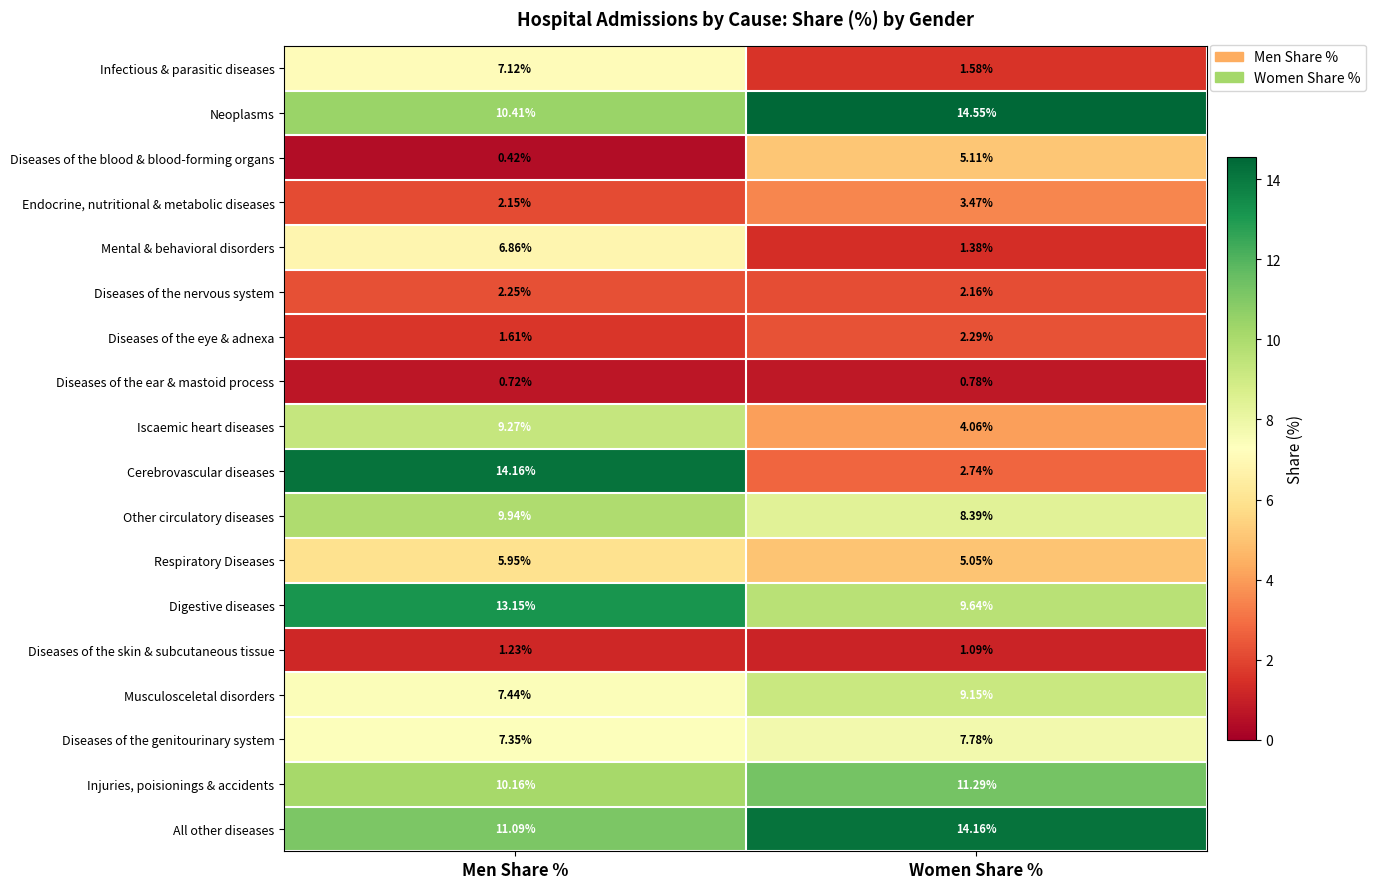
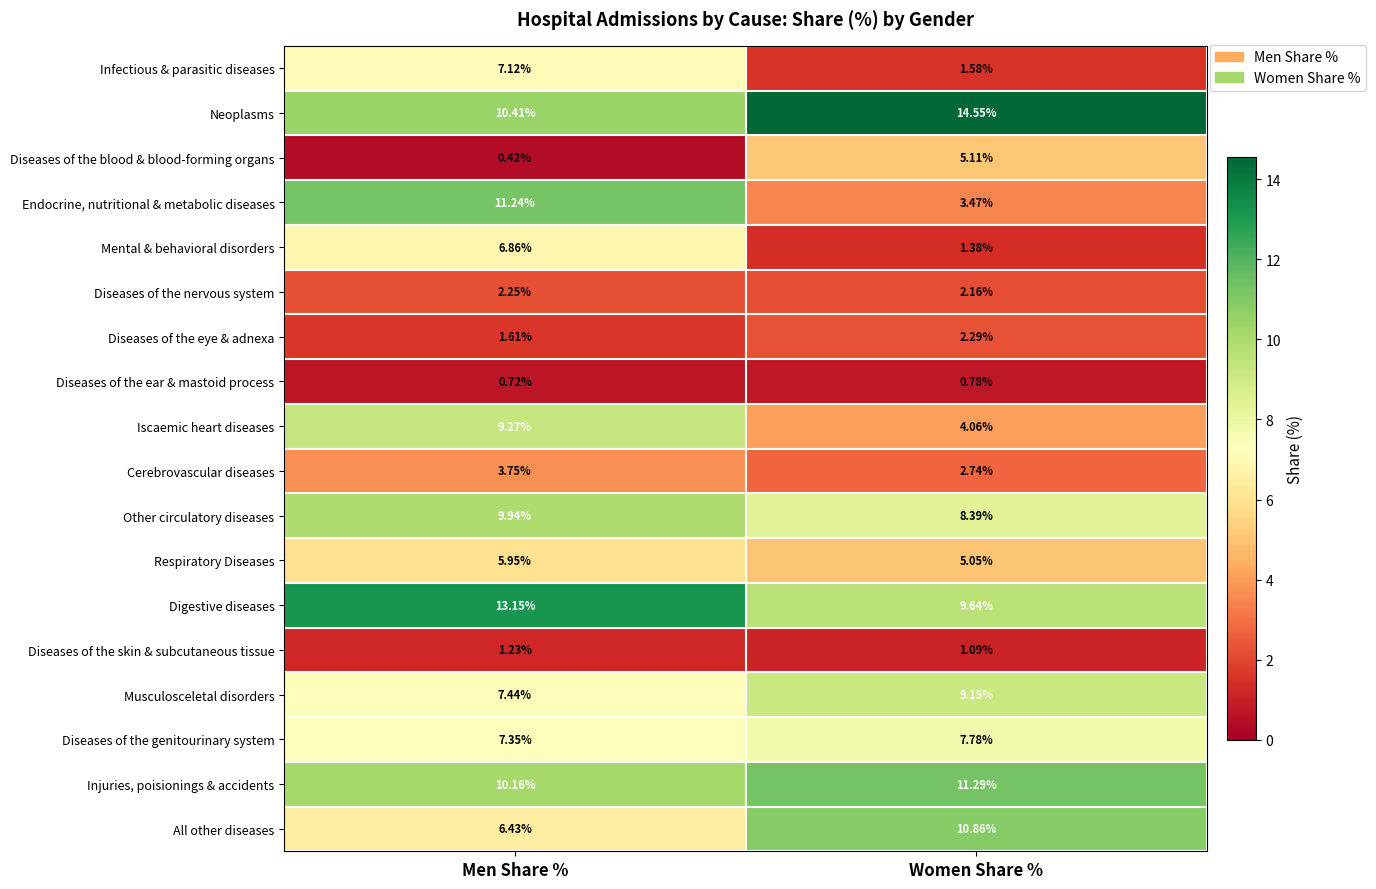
Endocrine, nutritional & metabolic diseases, Men Share %: 2.15% -> 11.24%
Cerebrovascular diseases, Men Share %: 14.16% -> 3.75%
All other diseases, Men Share %: 11.09% -> 6.43%
All other diseases, Women Share %: 14.16% -> 10.86%
